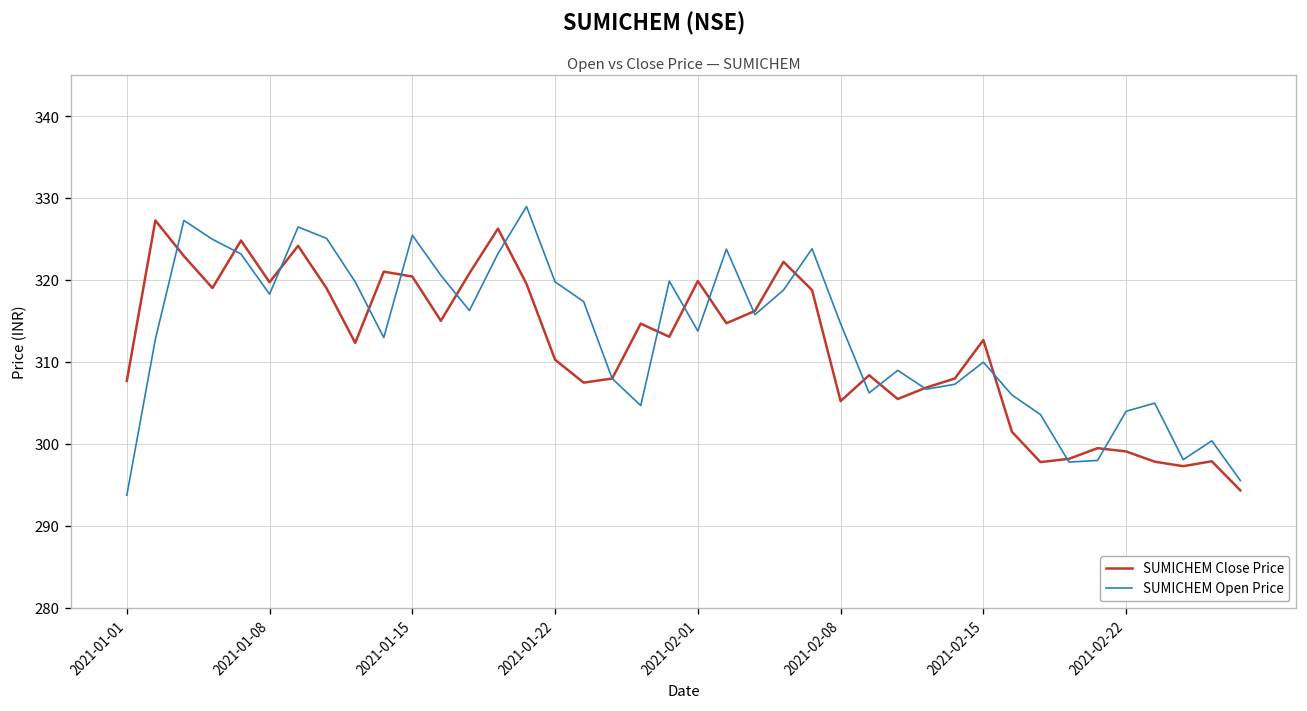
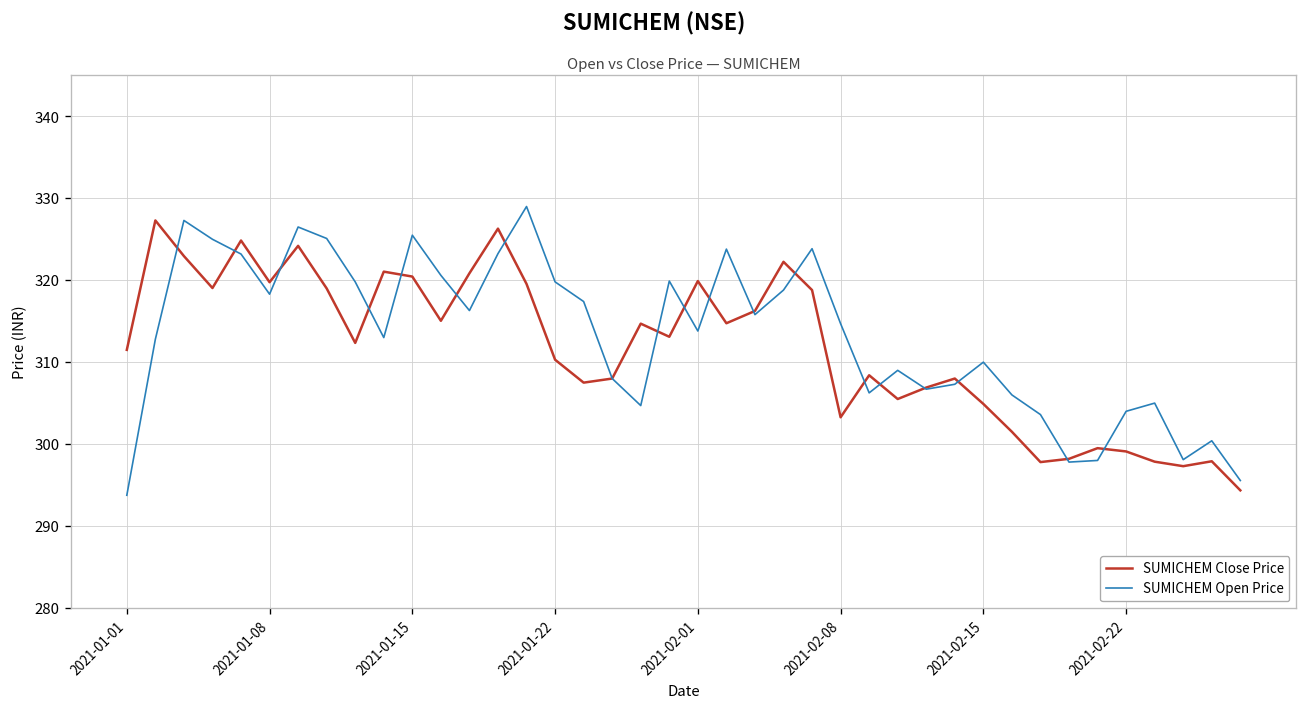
SUMICHEM Close Price, 2021-01-01: 308 -> 312
SUMICHEM Close Price, 2021-02-08: 305 -> 303
SUMICHEM Close Price, 2021-02-15: 313 -> 305
